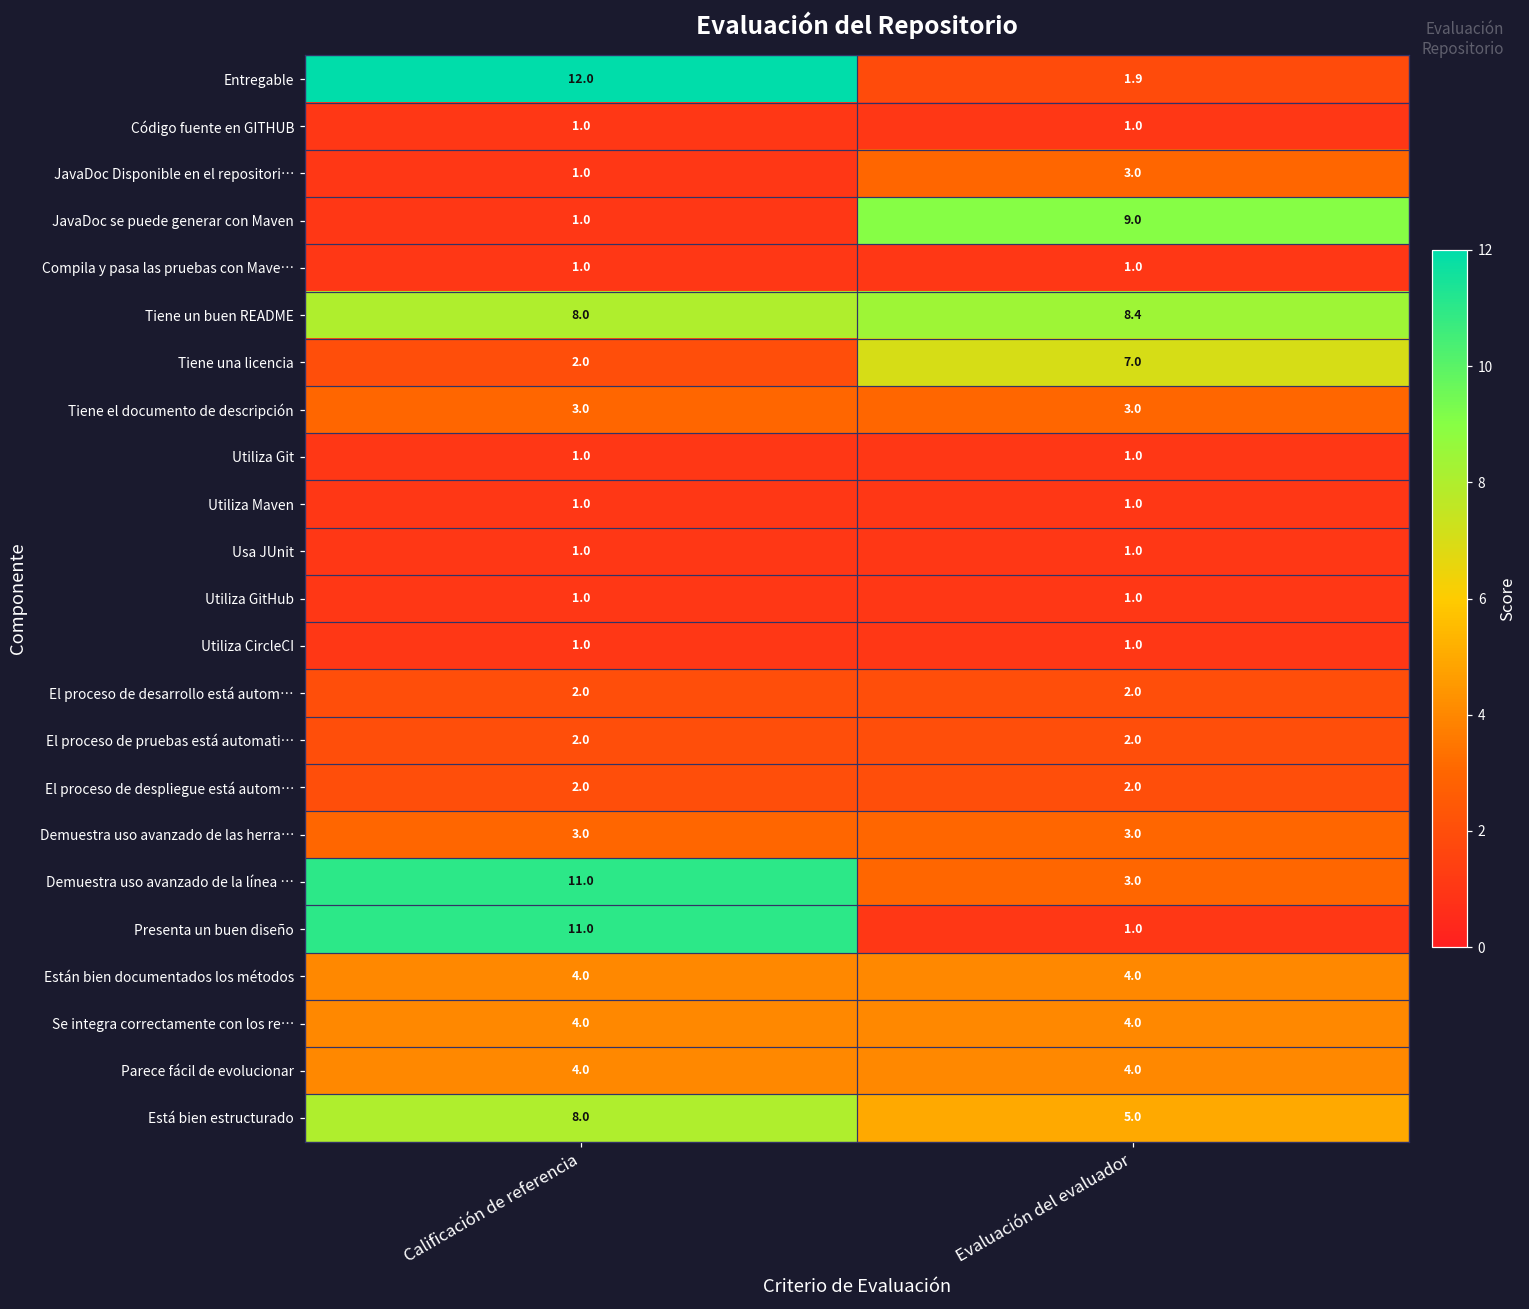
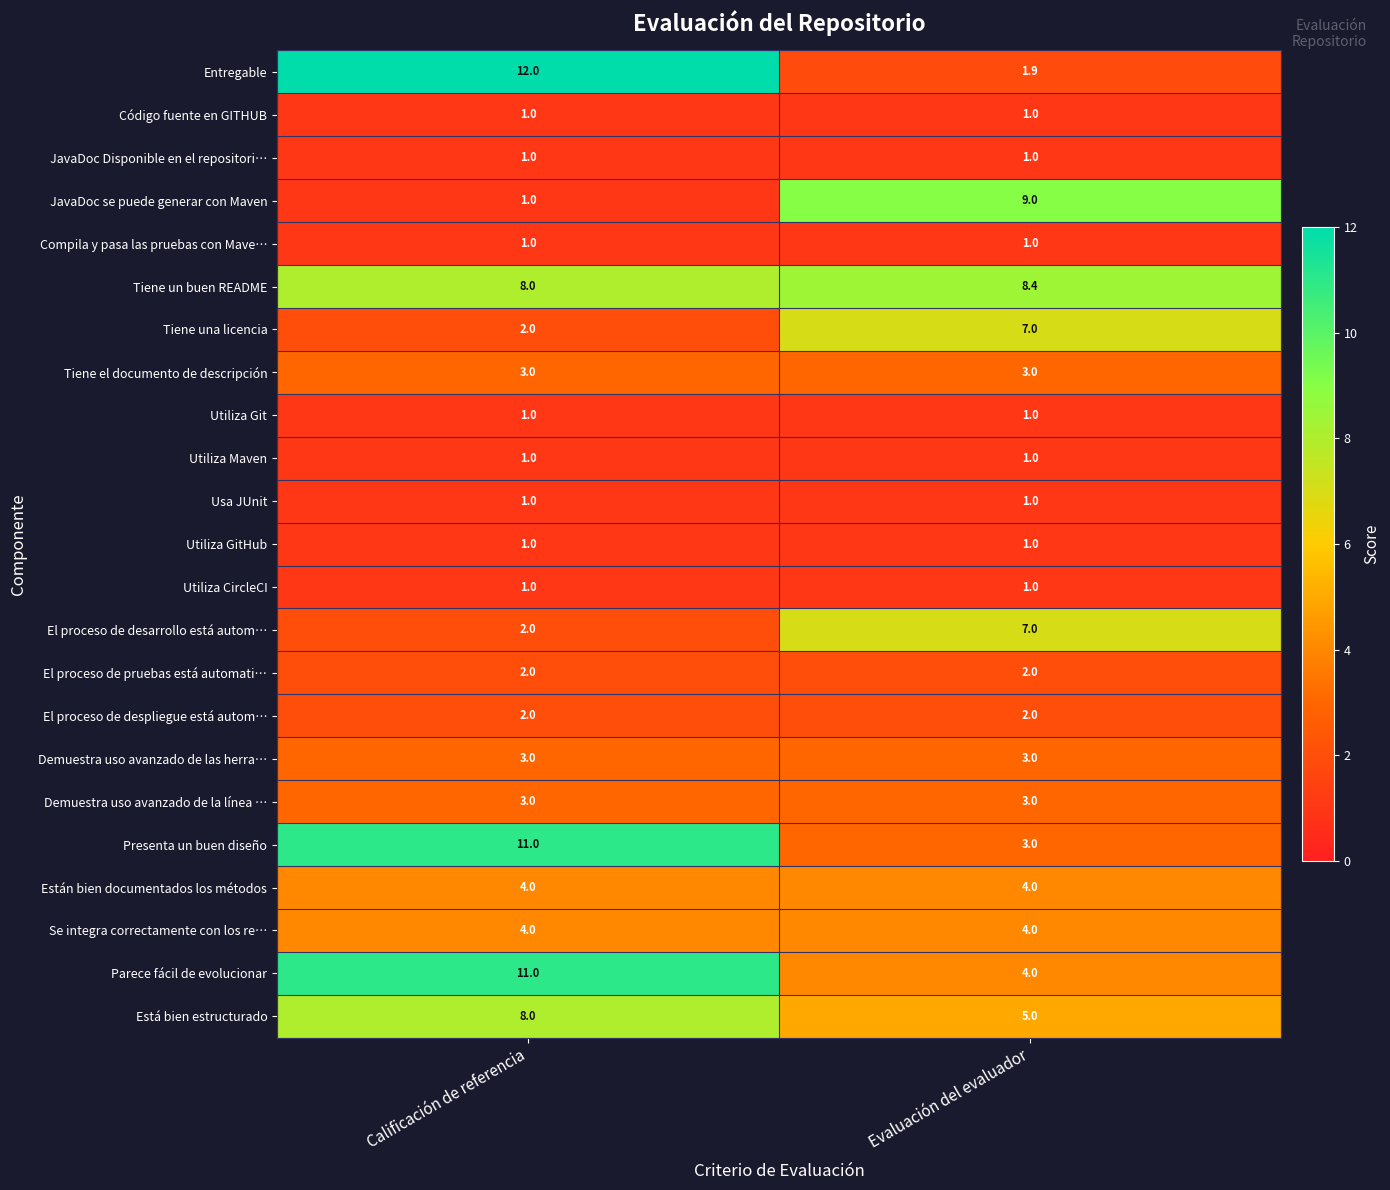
JavaDoc Disponible en el repositori…, Evaluación del evaluador: 3.0 -> 1.0
El proceso de desarrollo está autom…, Evaluación del evaluador: 2.0 -> 7.0
Demuestra uso avanzado de la línea …, Calificación de referencia: 11.0 -> 3.0
Presenta un buen diseño, Evaluación del evaluador: 1.0 -> 3.0
Parece fácil de evolucionar, Calificación de referencia: 4.0 -> 11.0
